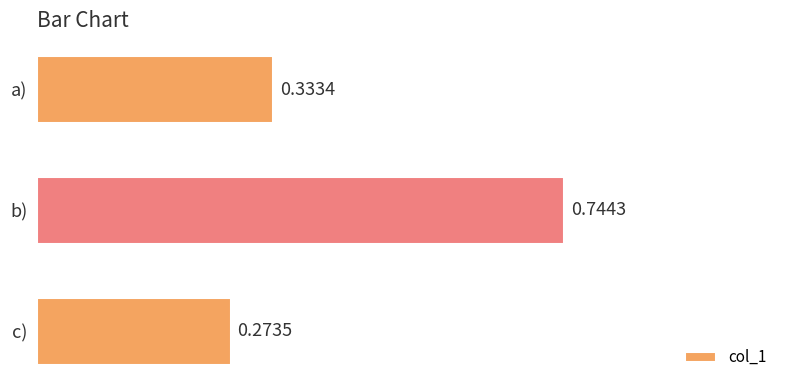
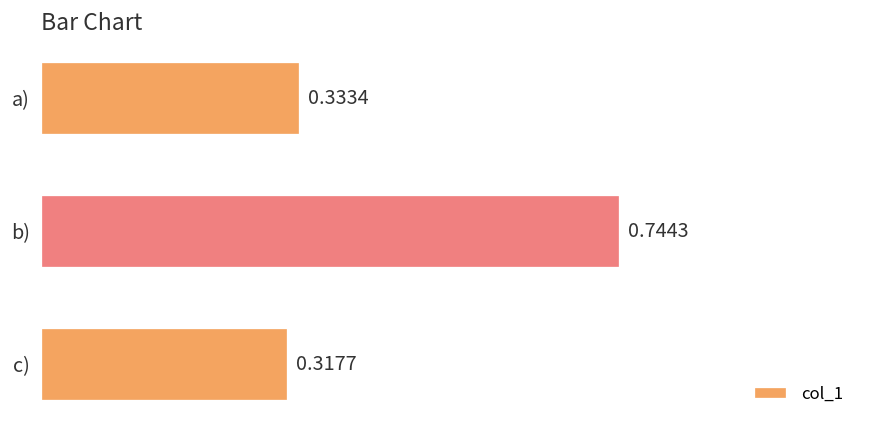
c): 0.2735 -> 0.3177
